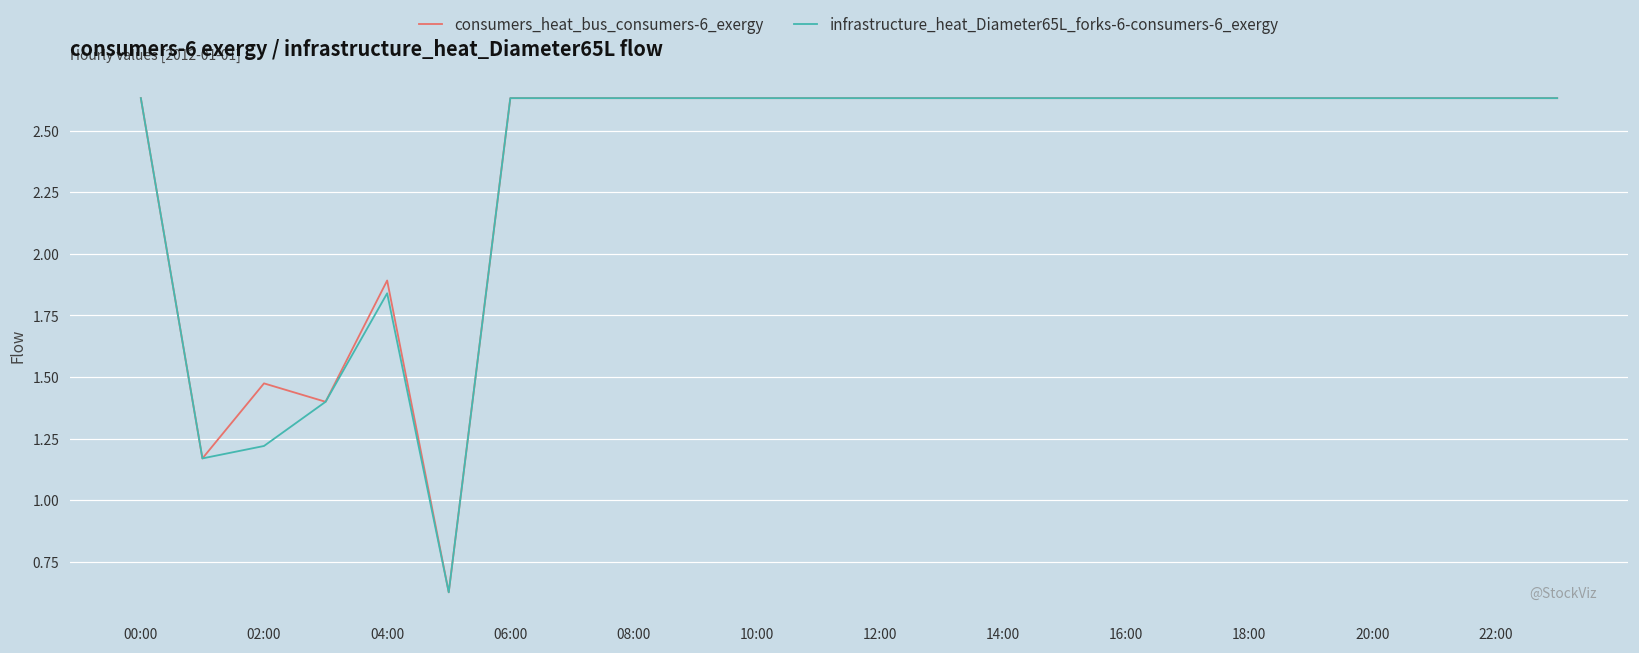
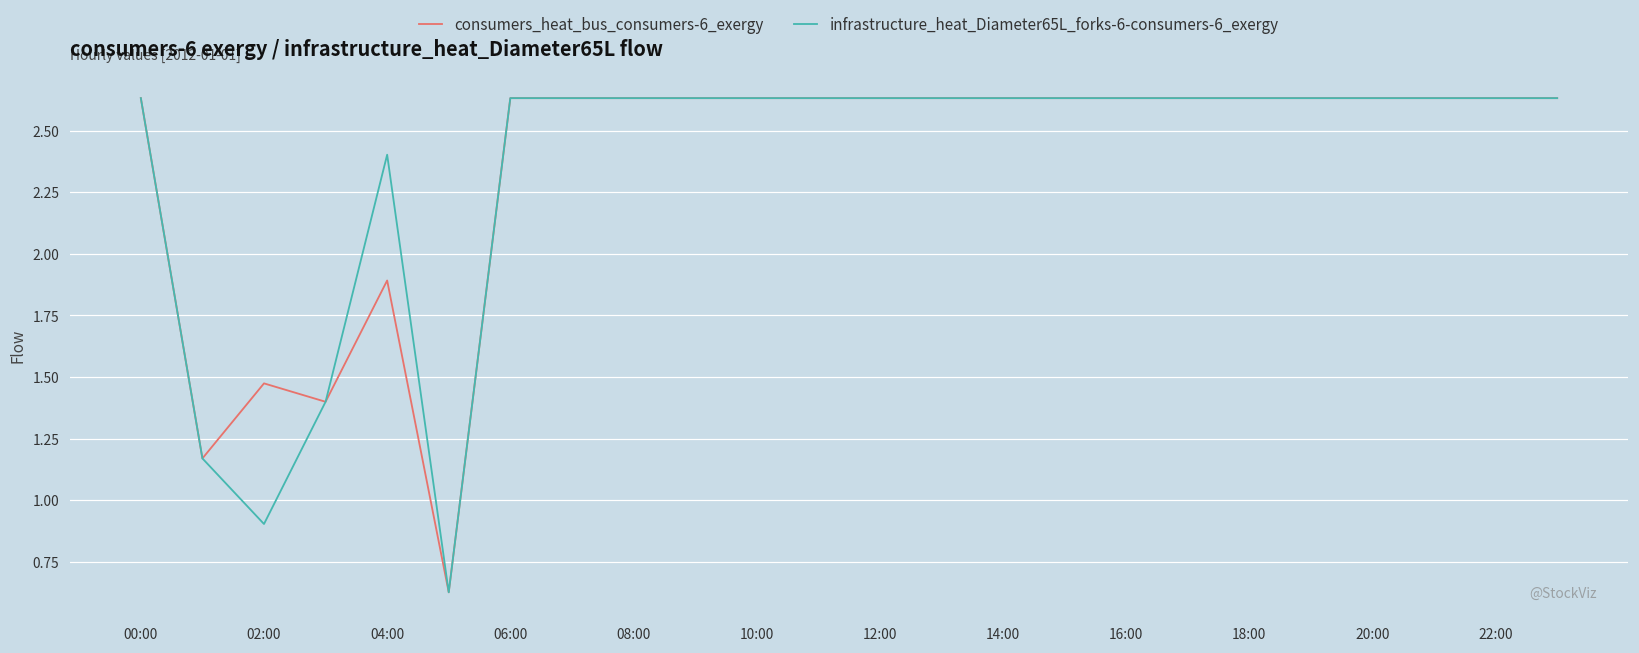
infrastructure_heat_Diameter65L_forks-6-consumers-6_exergy, 02:00: 1.22 -> 0.90
infrastructure_heat_Diameter65L_forks-6-consumers-6_exergy, 04:00: 1.84 -> 2.40
